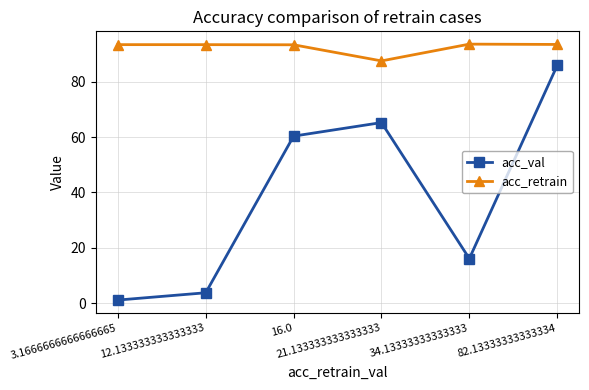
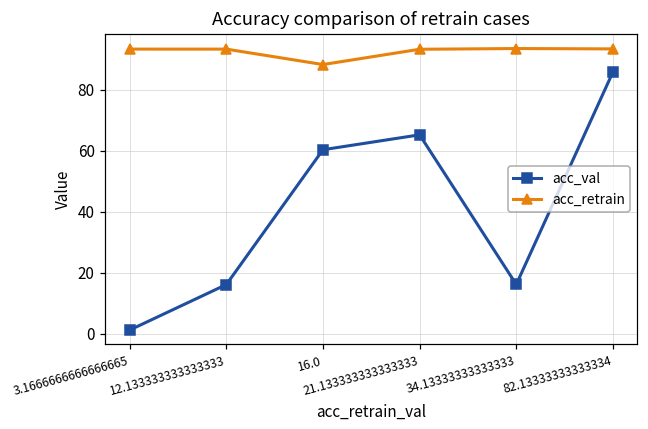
acc_val, 12.133333333333333: 4 -> 16
acc_retrain, 16.0: 93 -> 88
acc_retrain, 21.133333333333333: 88 -> 93
